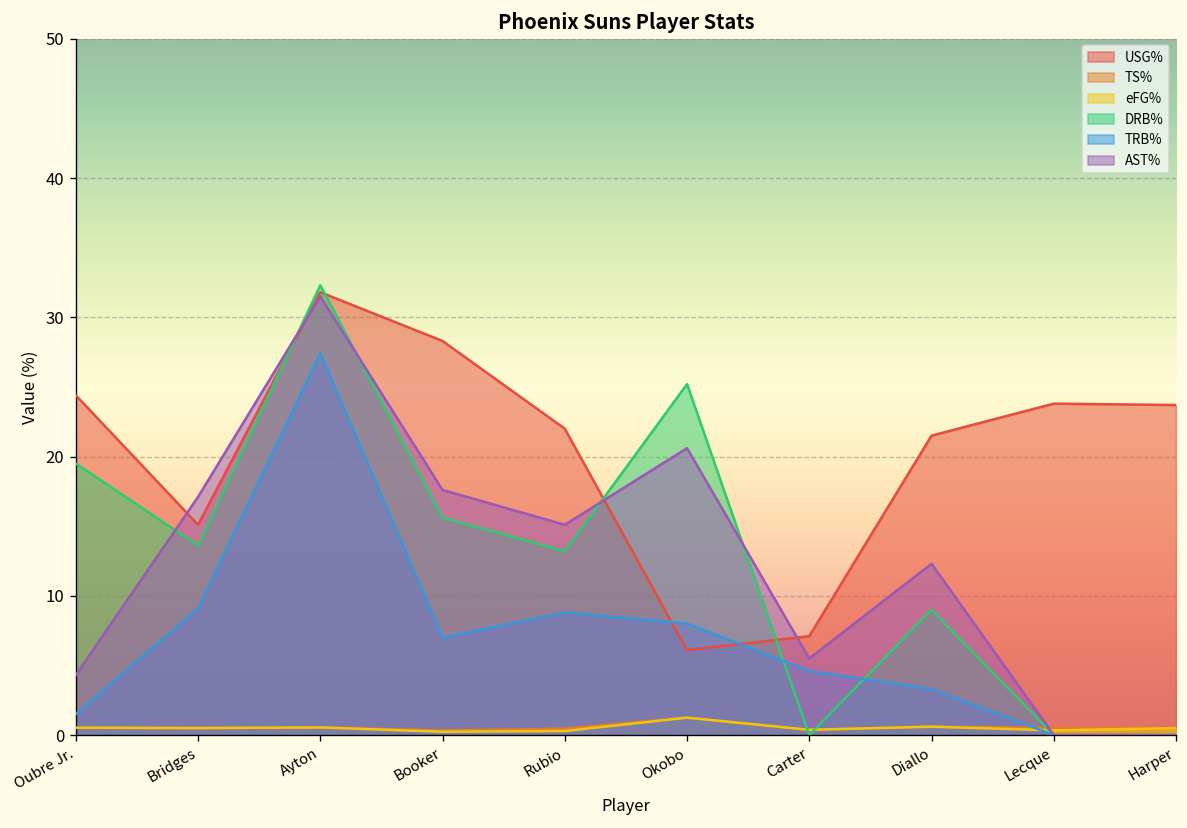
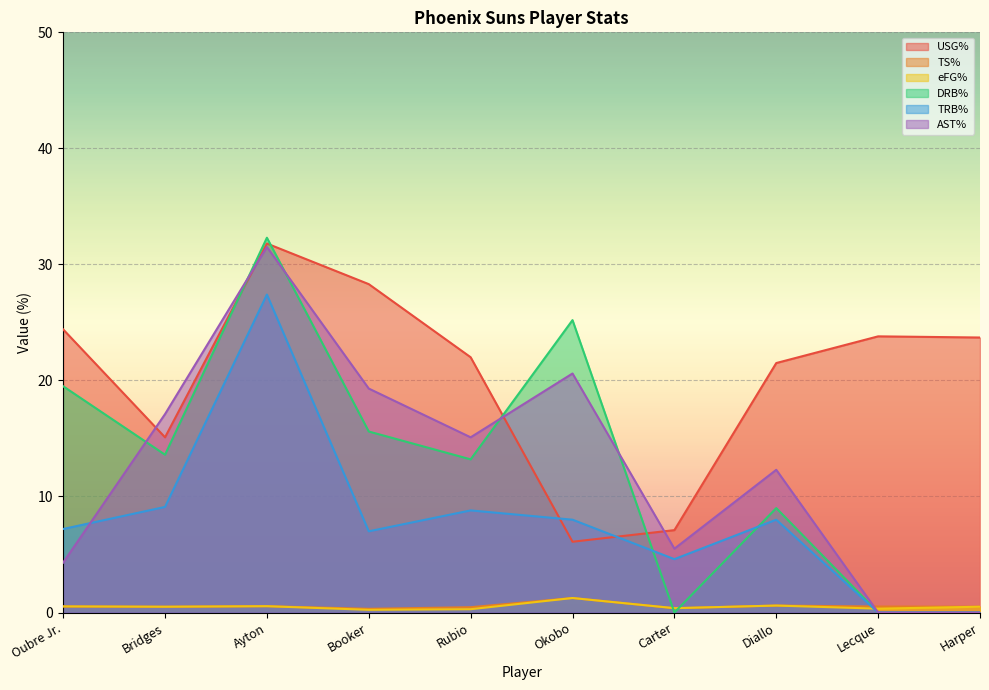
TRB%, Oubre Jr.: 1.5 -> 7.2
AST%, Booker: 17.6 -> 19.3
TRB%, Diallo: 3.3 -> 8.0
